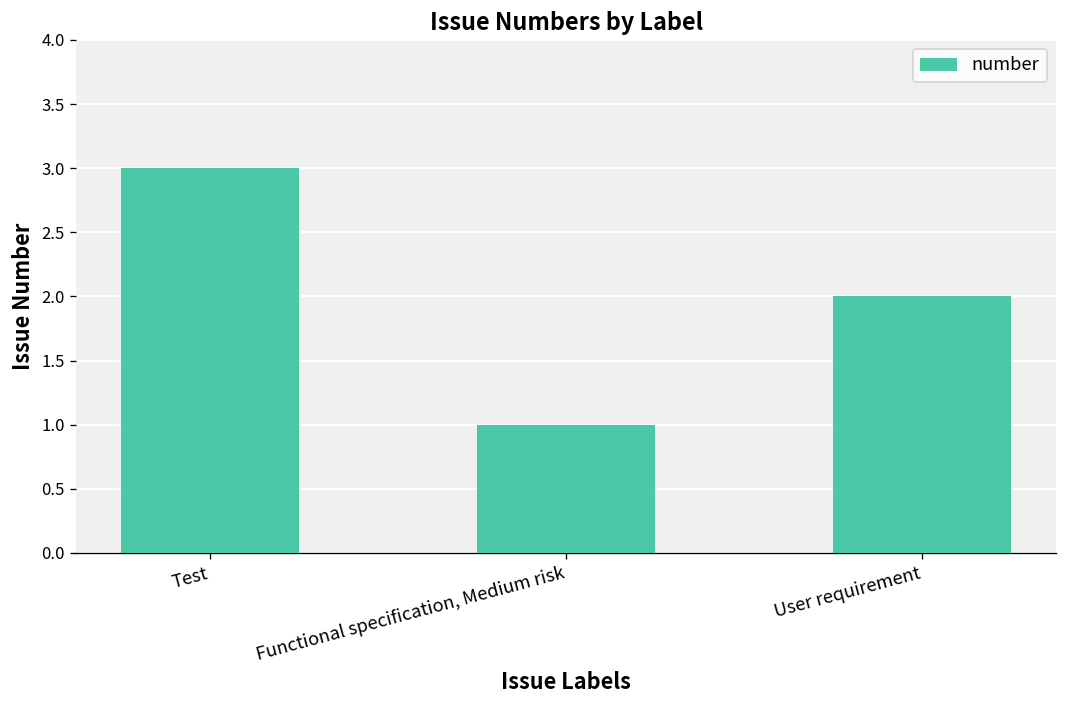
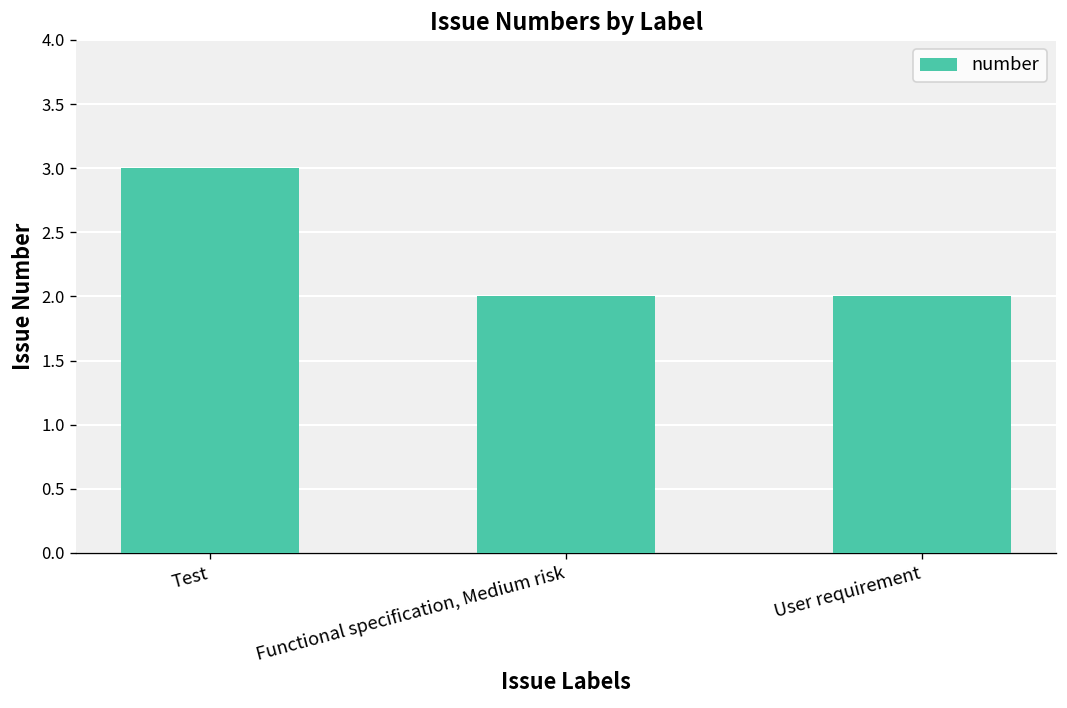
Functional specification, Medium risk: 1 -> 2
